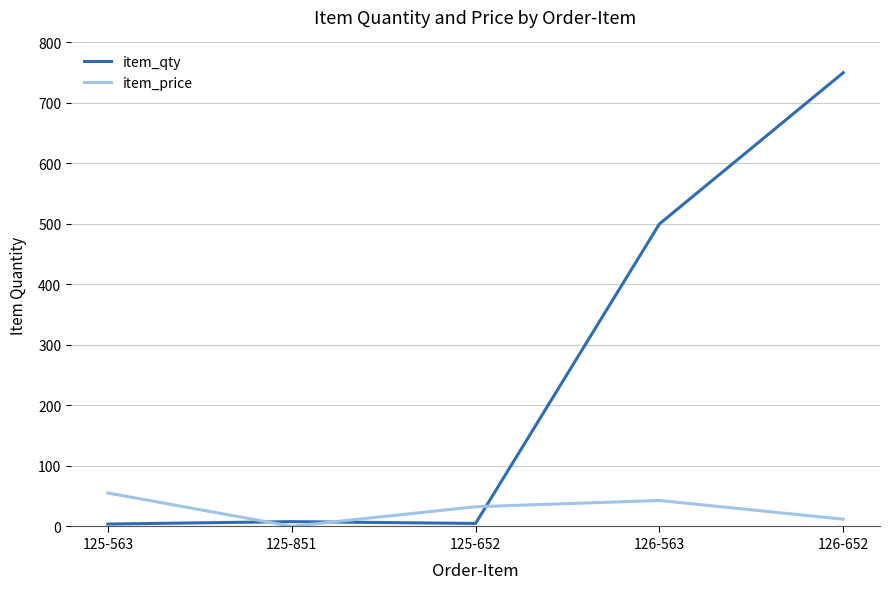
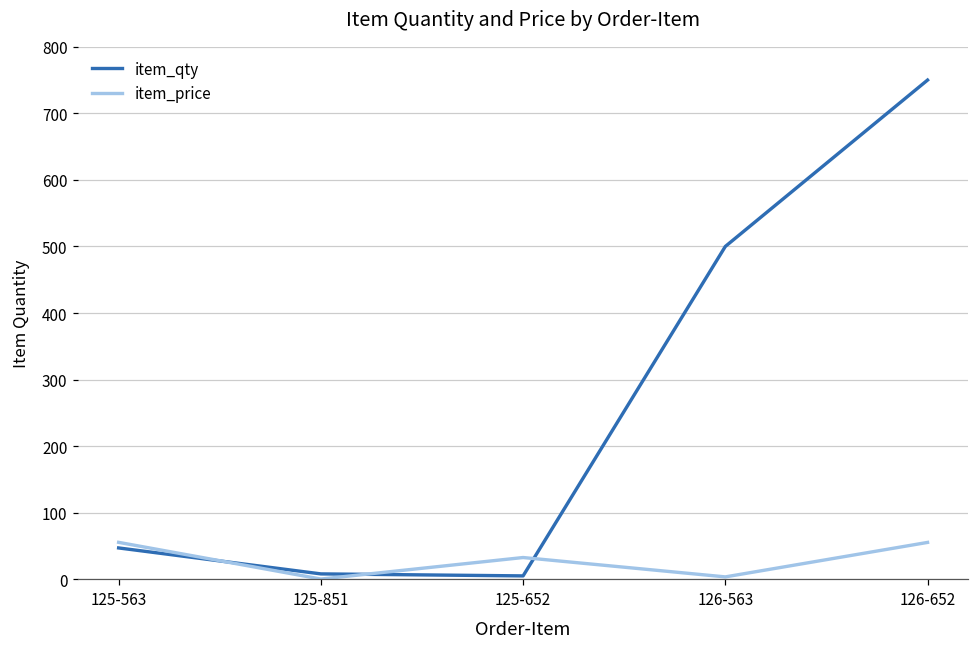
item_qty, 125-563: 0 -> 50
item_price, 126-563: 40 -> 0
item_price, 126-652: 10 -> 60
